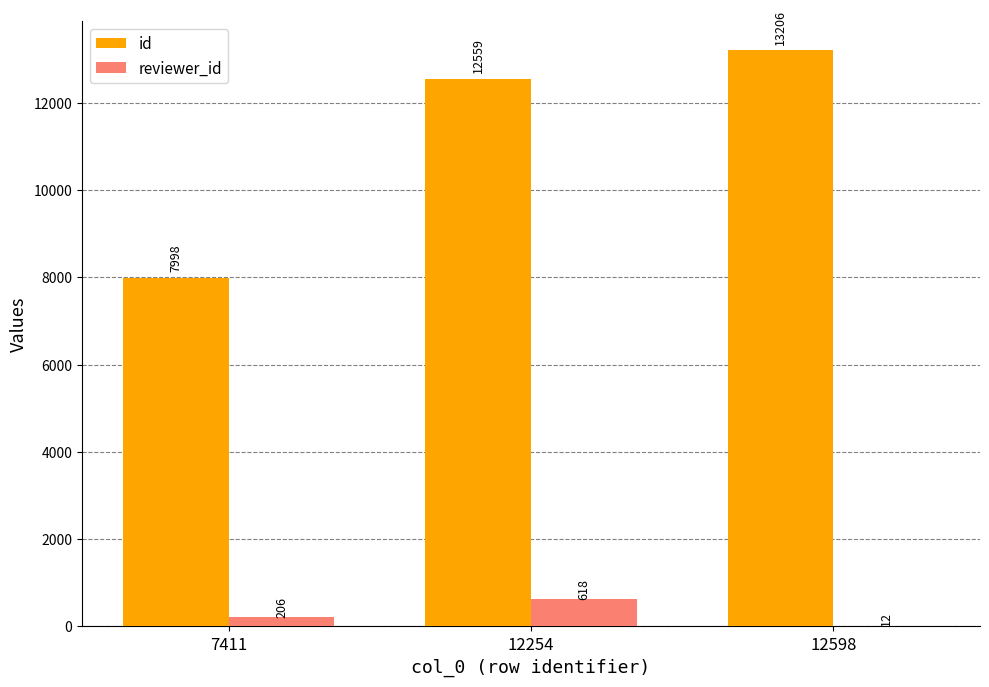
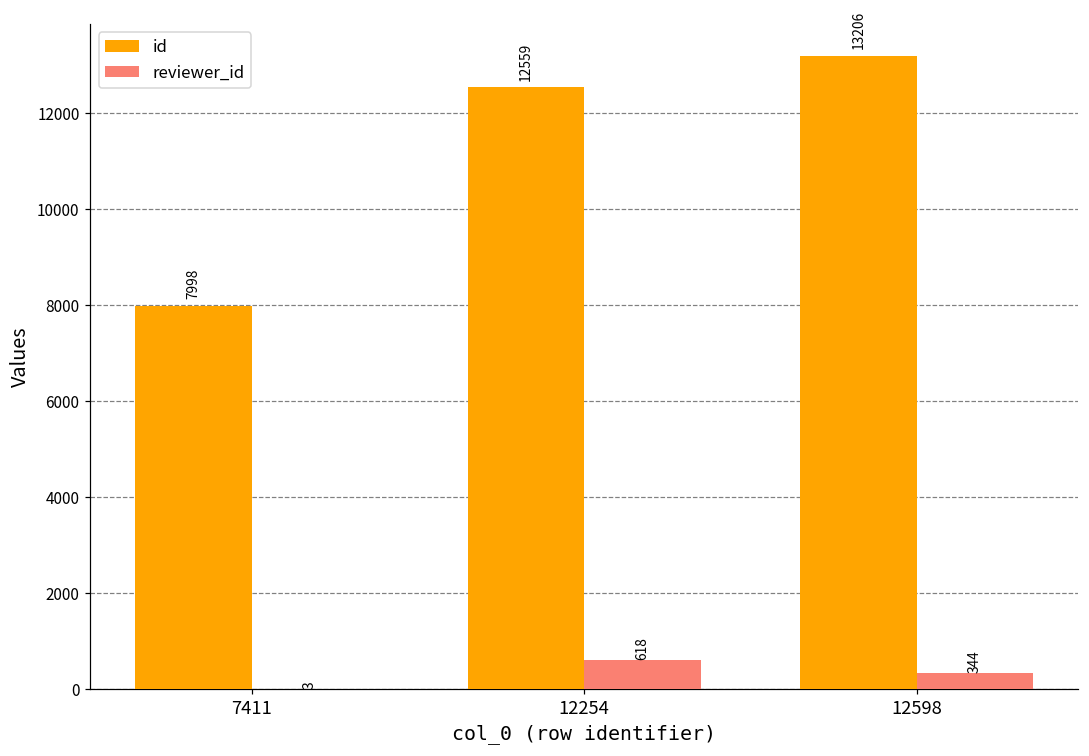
reviewer_id, 7411: 206 -> 3
reviewer_id, 12598: 12 -> 344
